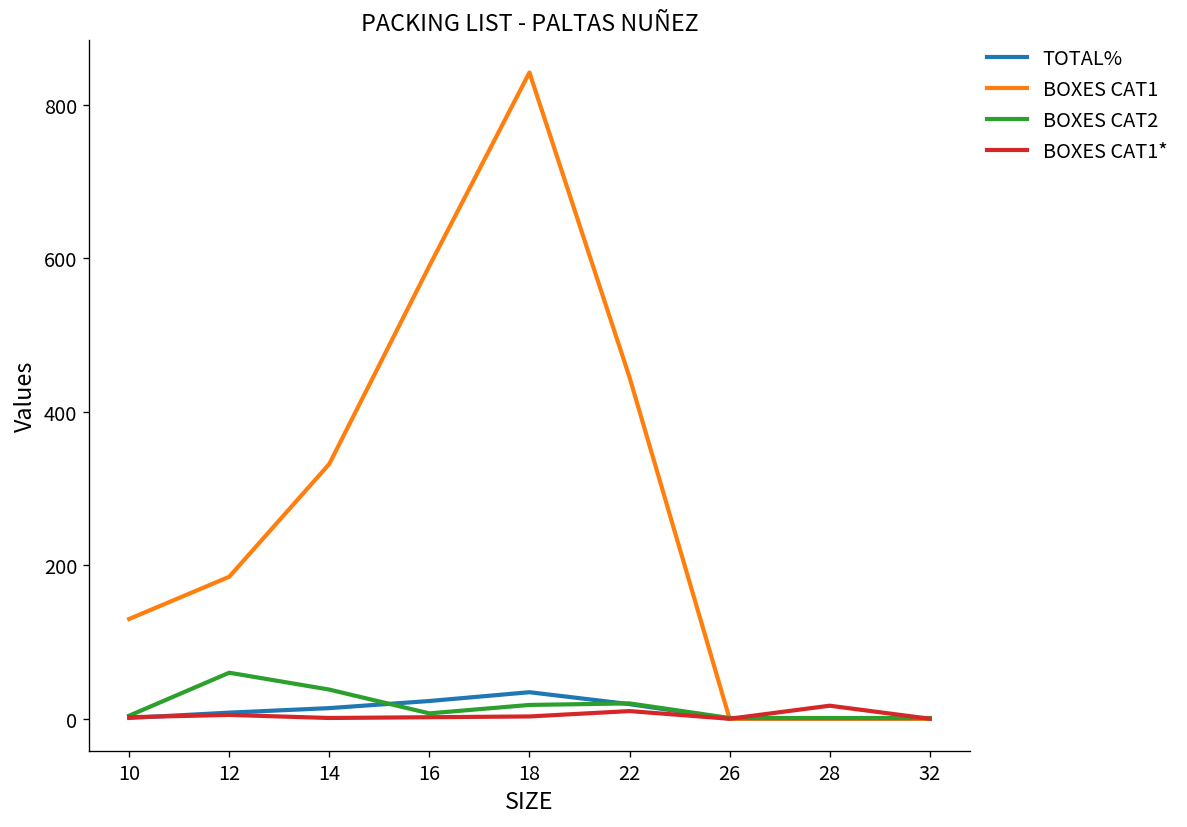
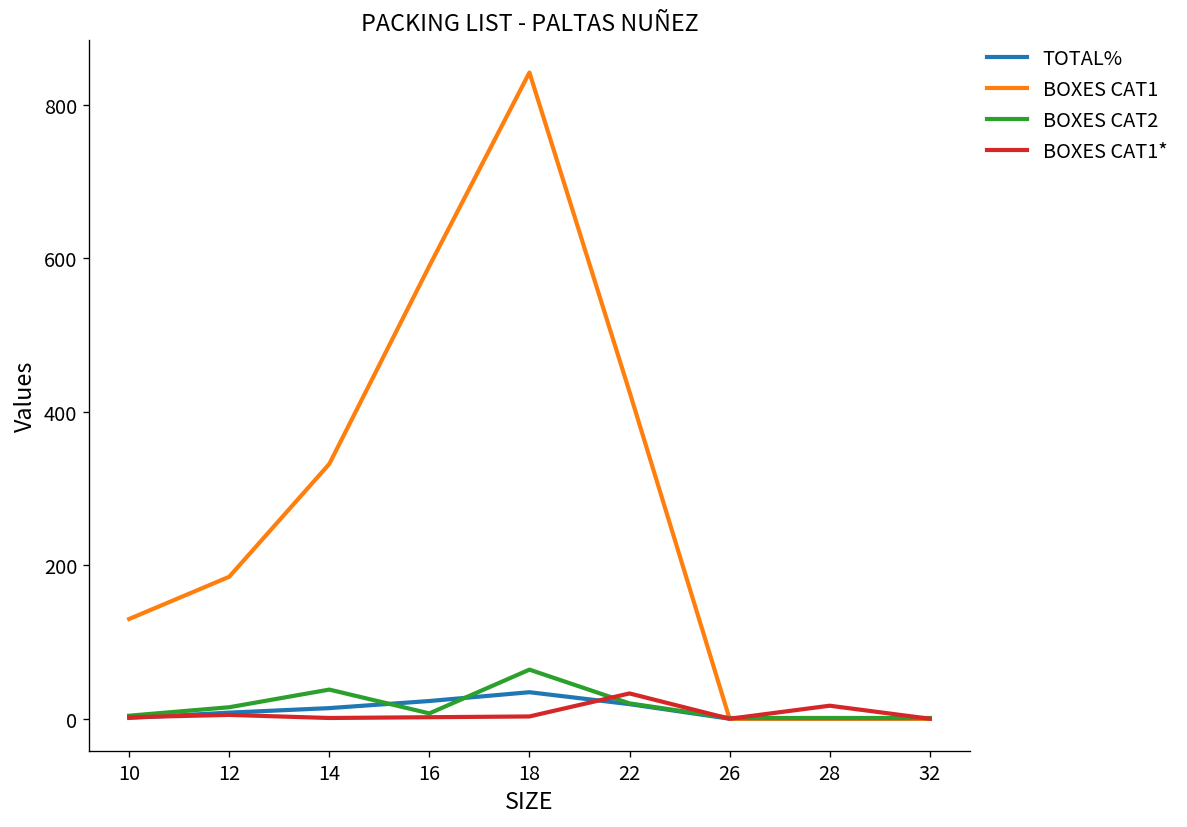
BOXES CAT2, 12: 60 -> 20
BOXES CAT2, 18: 20 -> 60
BOXES CAT1, 22: 450 -> 430
BOXES CAT1*, 22: 10 -> 30
